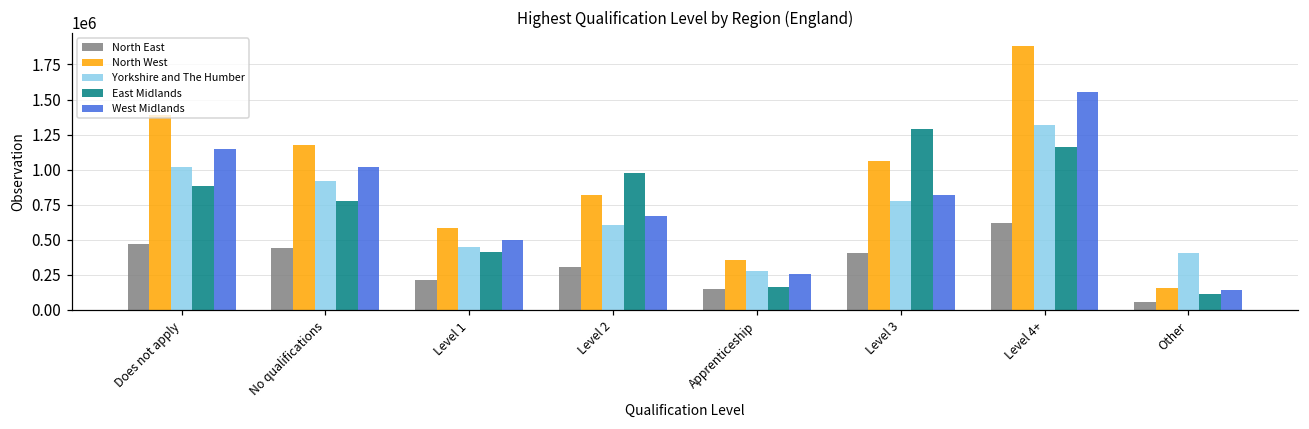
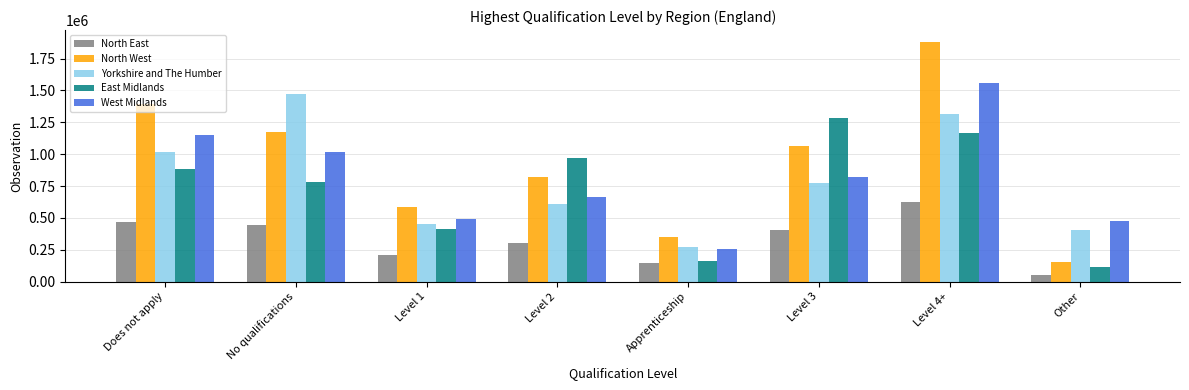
Yorkshire and The Humber, No qualifications: 920000 -> 1470000
West Midlands, Other: 140000 -> 480000
